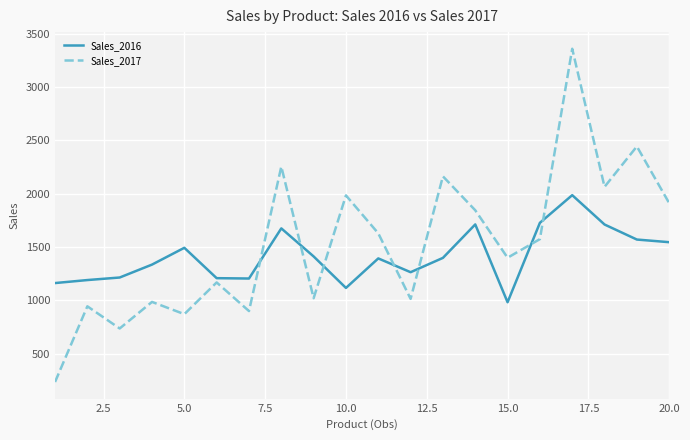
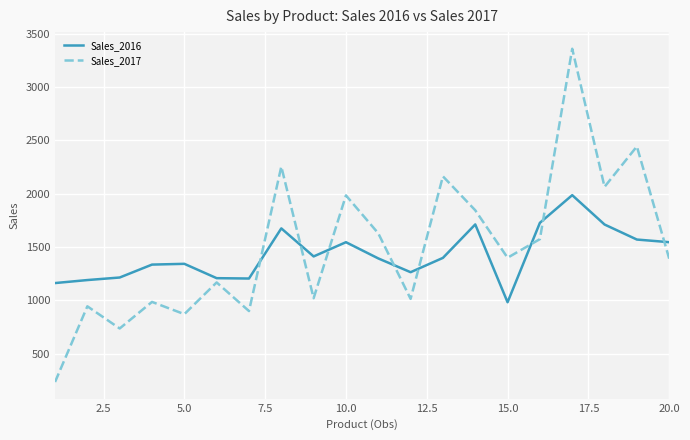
Sales_2016, 5.0: 1490 -> 1340
Sales_2016, 10.0: 1120 -> 1550
Sales_2017, 20.0: 1910 -> 1390
